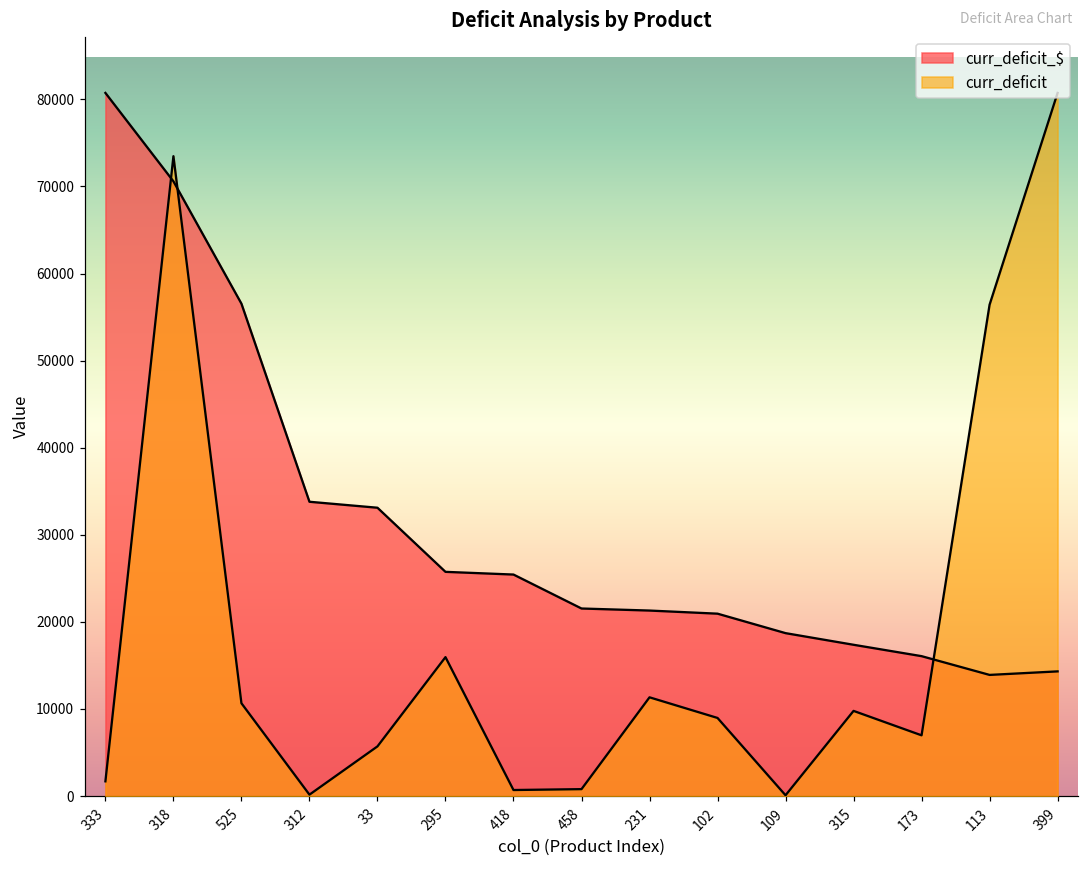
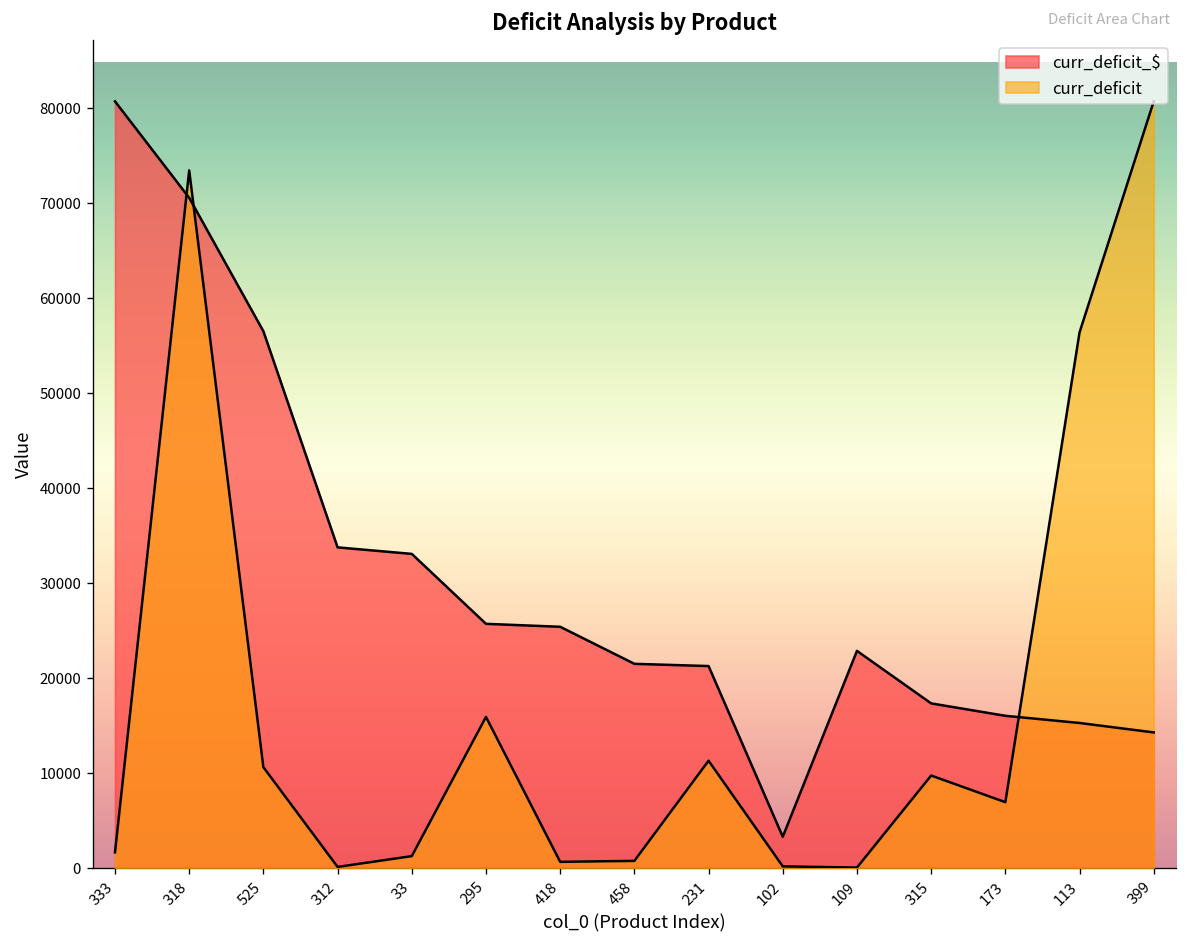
curr_deficit, 33: 6000 -> 1000
curr_deficit_$, 102: 21000 -> 3000
curr_deficit, 102: 9000 -> 0
curr_deficit_$, 109: 19000 -> 23000
curr_deficit_$, 113: 14000 -> 15000
